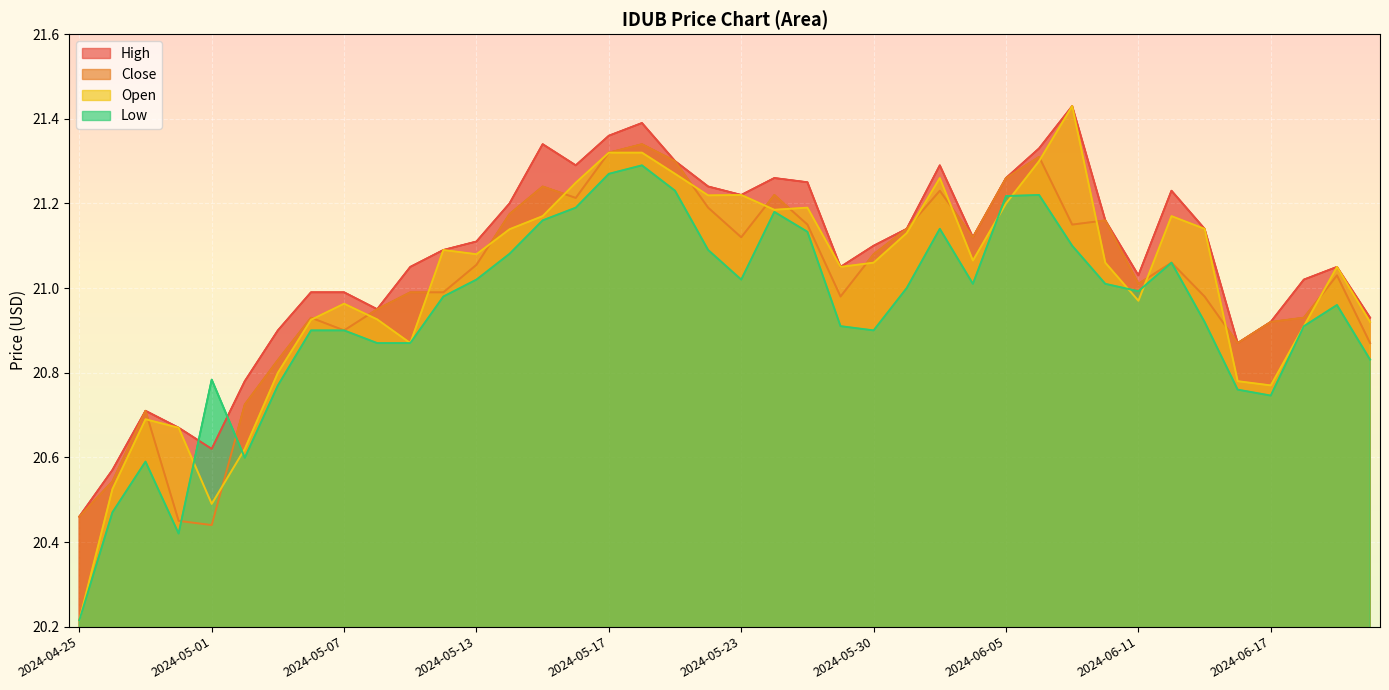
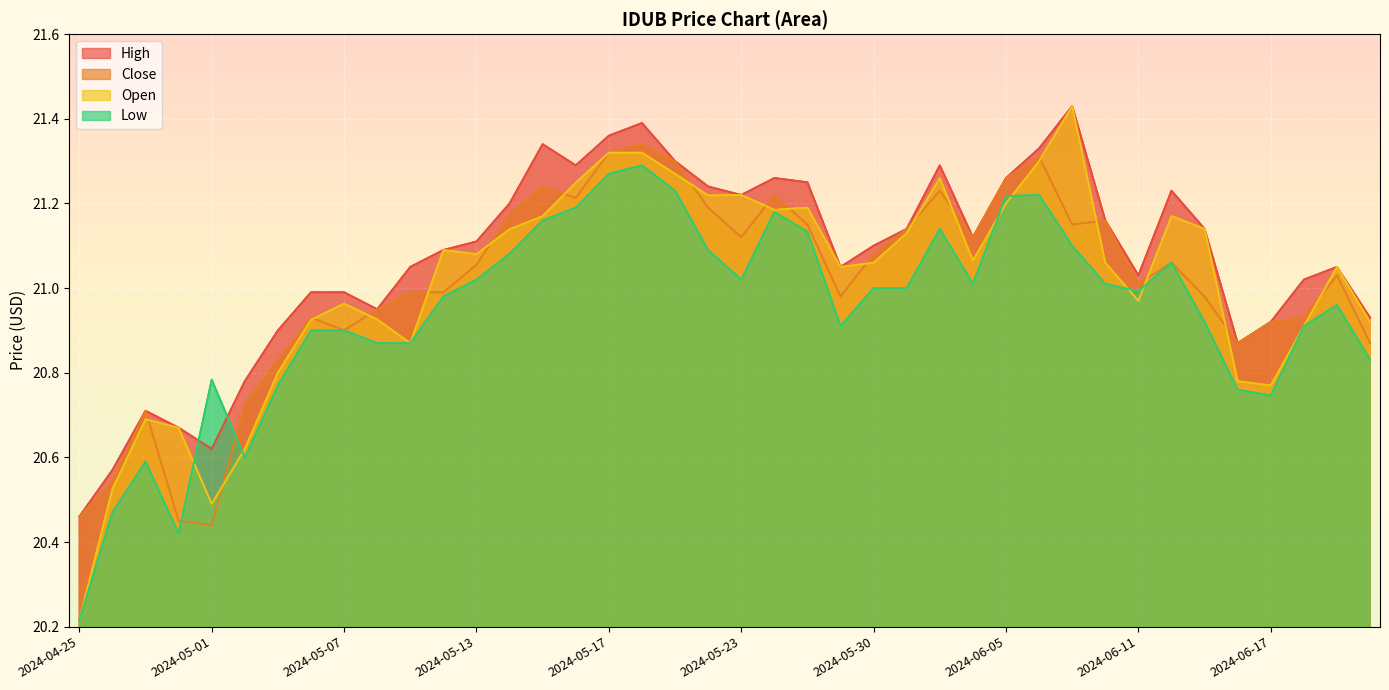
Low, 2024-05-30: 20.9 -> 21.0
